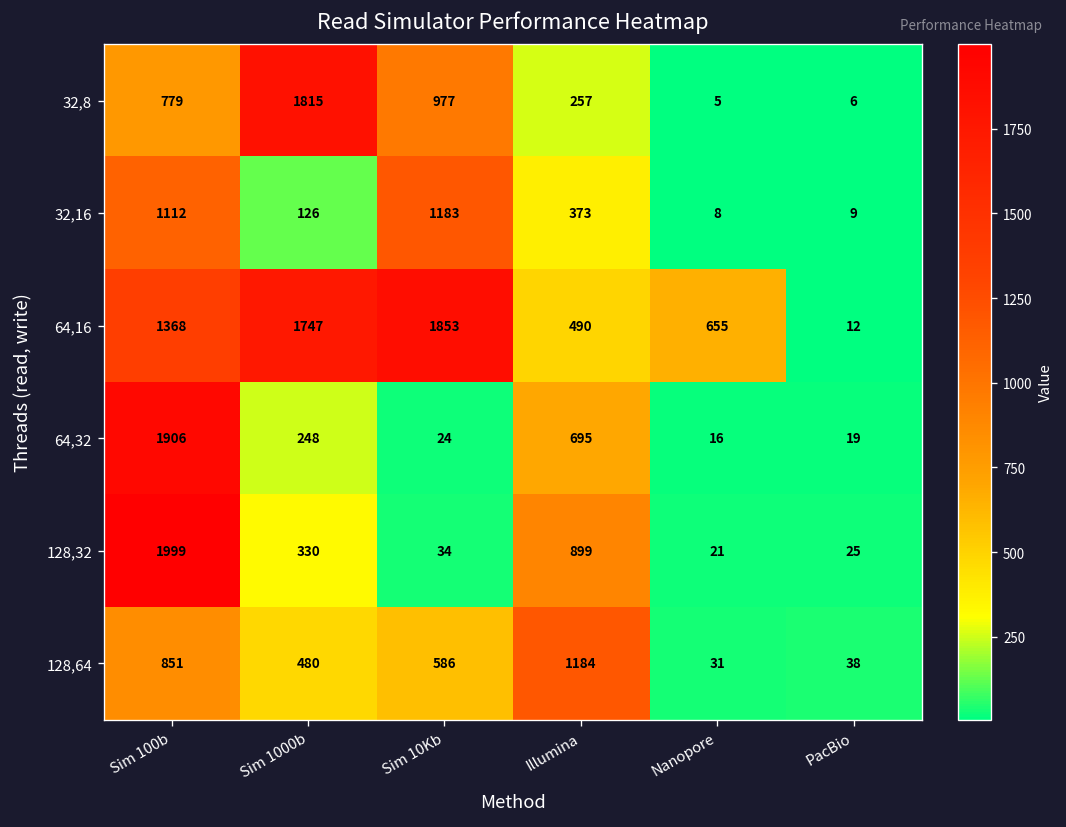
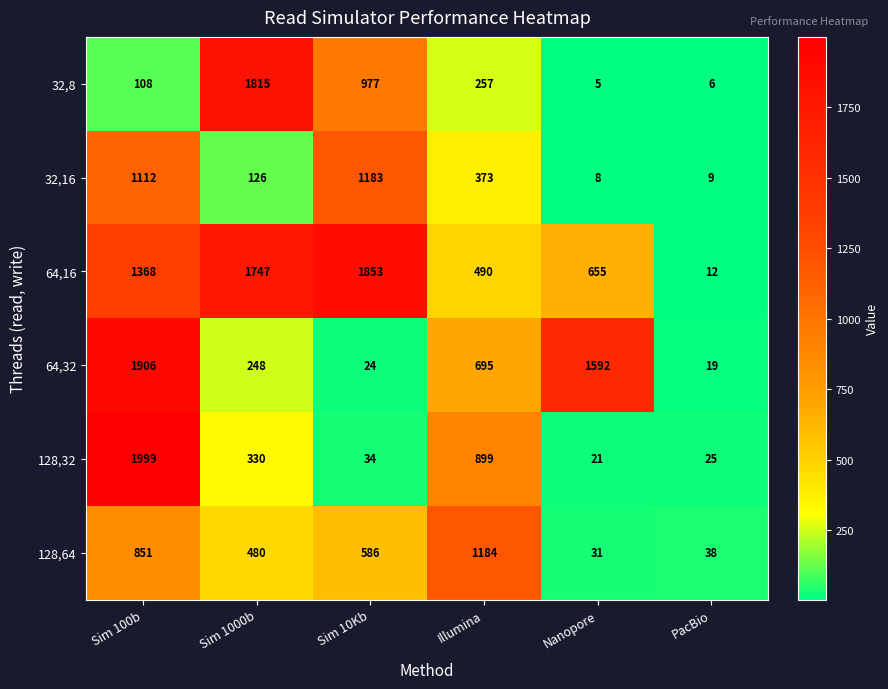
32,8, Sim 100b: 779 -> 108
64,32, Nanopore: 16 -> 1592
